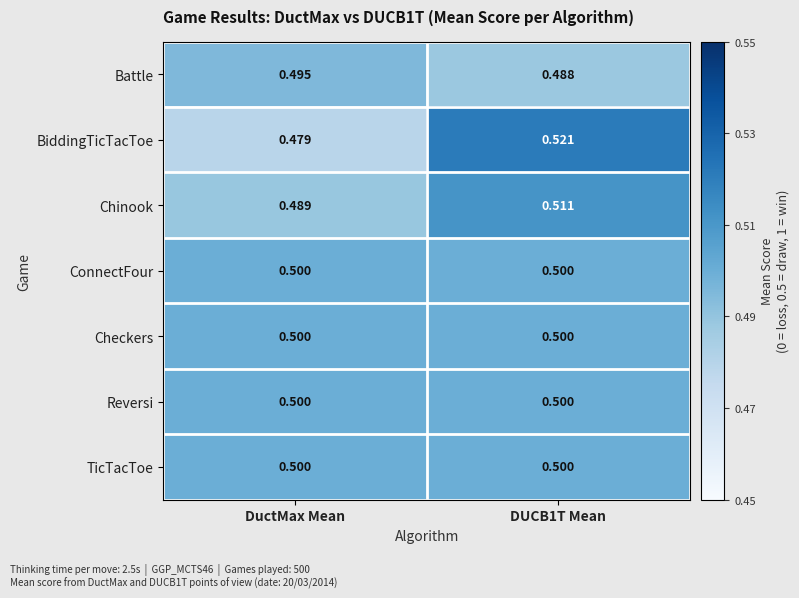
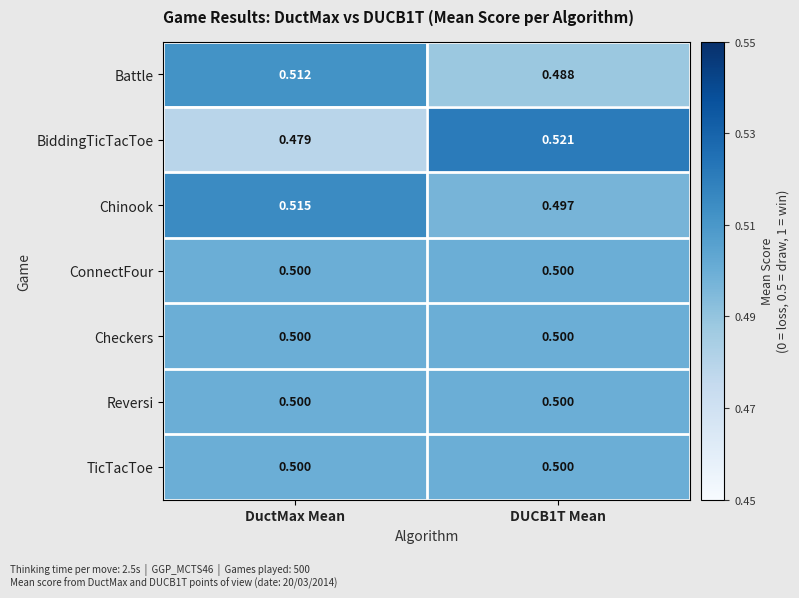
Battle, DuctMax Mean: 0.495 -> 0.512
Chinook, DuctMax Mean: 0.489 -> 0.515
Chinook, DUCB1T Mean: 0.511 -> 0.497
